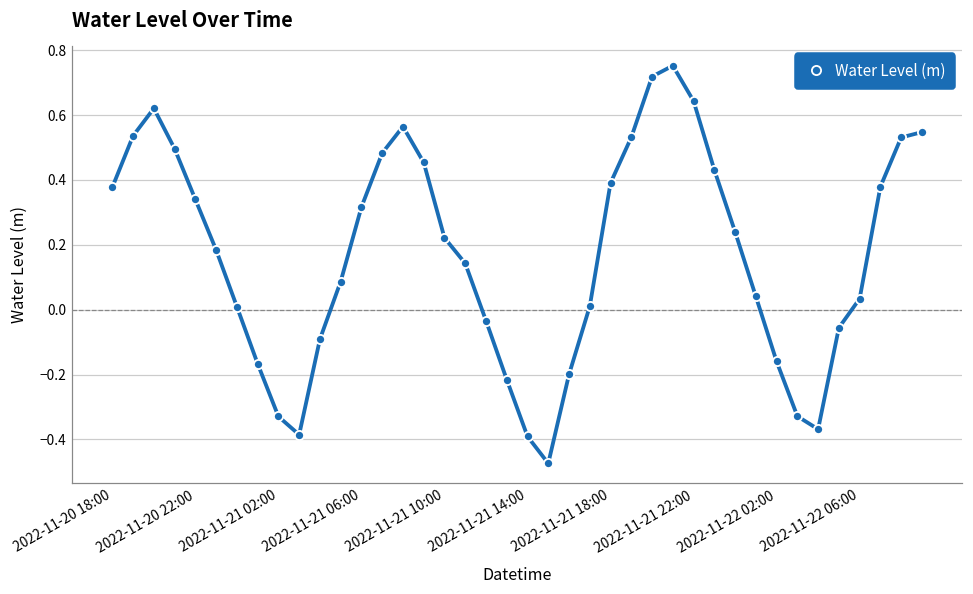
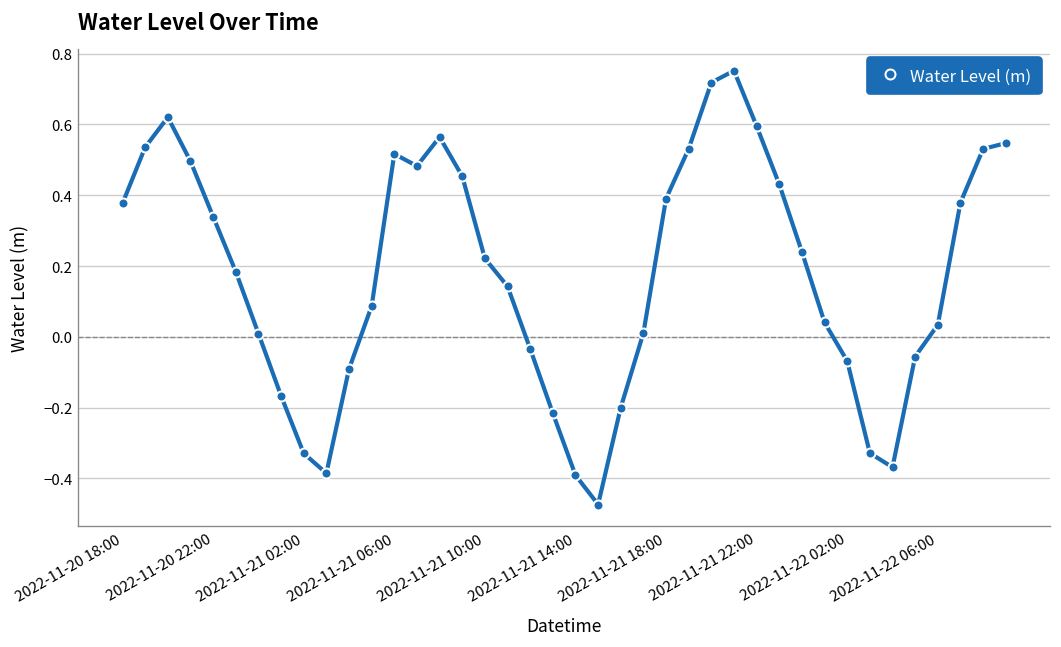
2022-11-21 06:00: 0.32 -> 0.52
2022-11-21 22:00: 0.64 -> 0.60
2022-11-22 02:00: -0.16 -> -0.07
